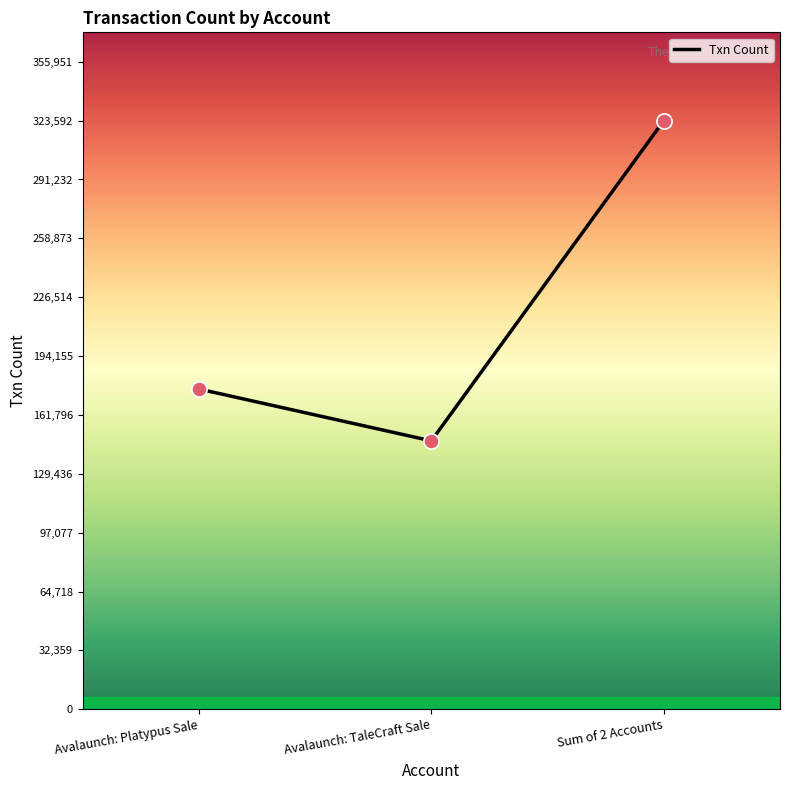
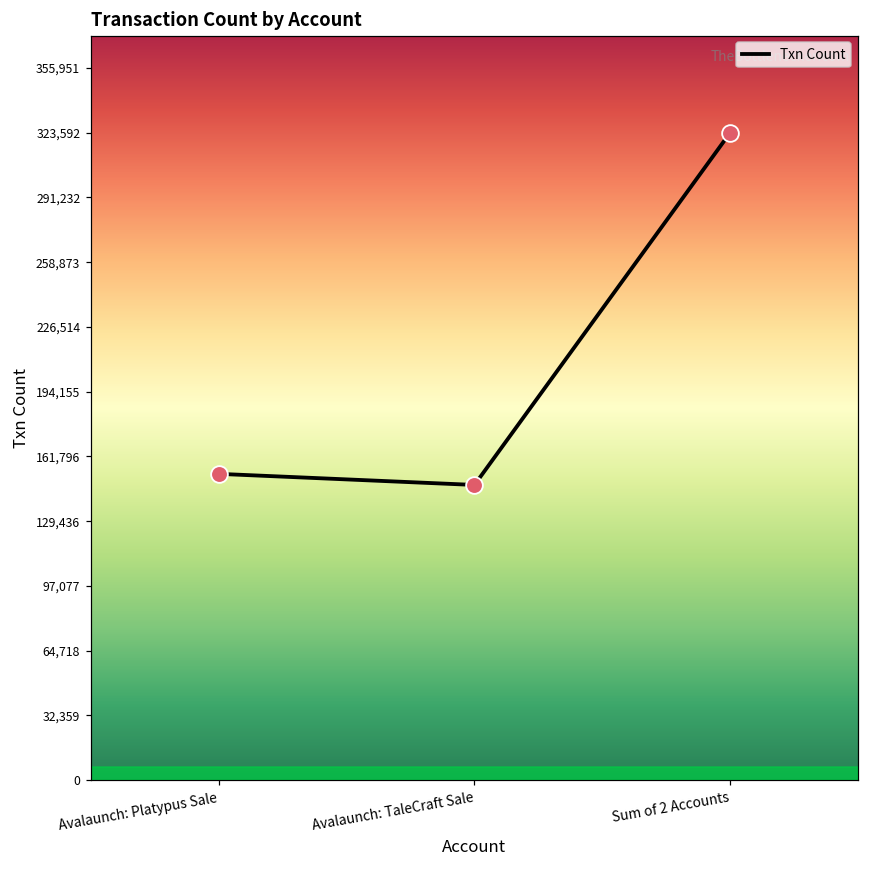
Avalaunch: Platypus Sale: 176,000 -> 153,000
